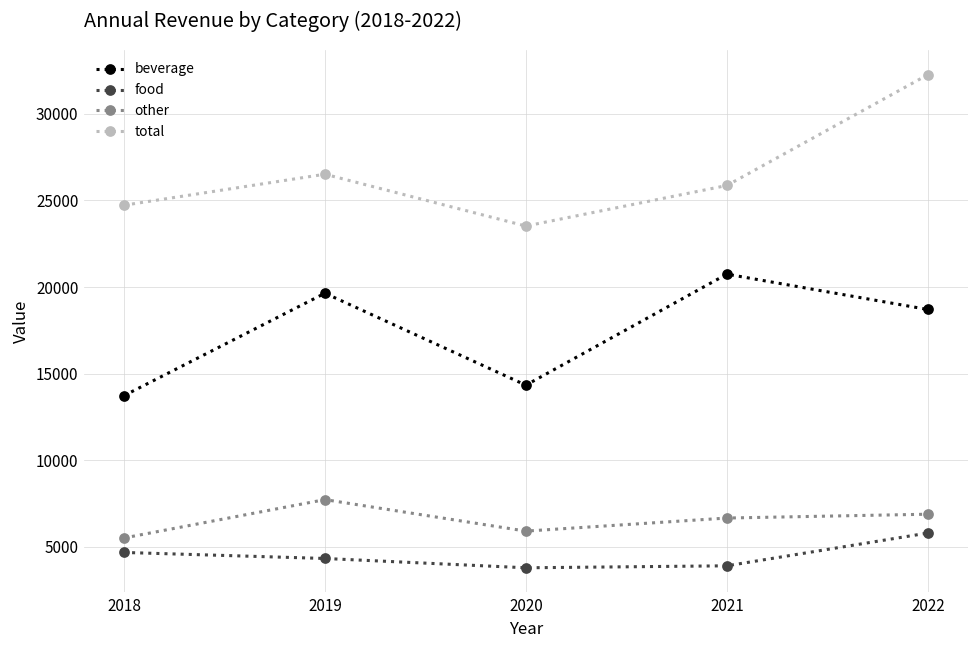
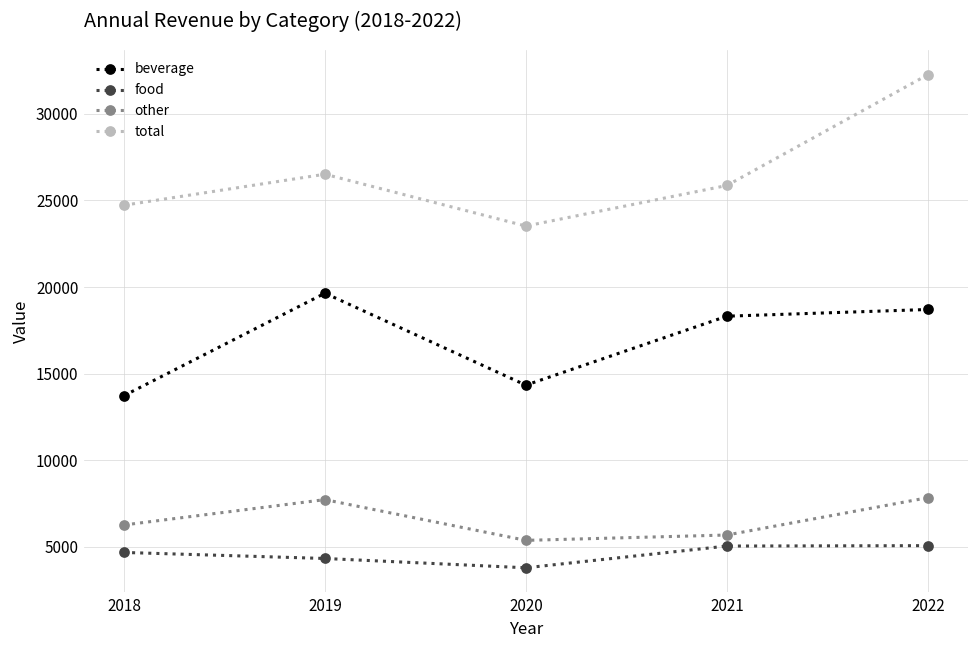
other, 2018: 5500 -> 6300
other, 2020: 5900 -> 5400
beverage, 2021: 20700 -> 18300
food, 2021: 3900 -> 5100
other, 2021: 6700 -> 5700
food, 2022: 5800 -> 5100
other, 2022: 6900 -> 7800
